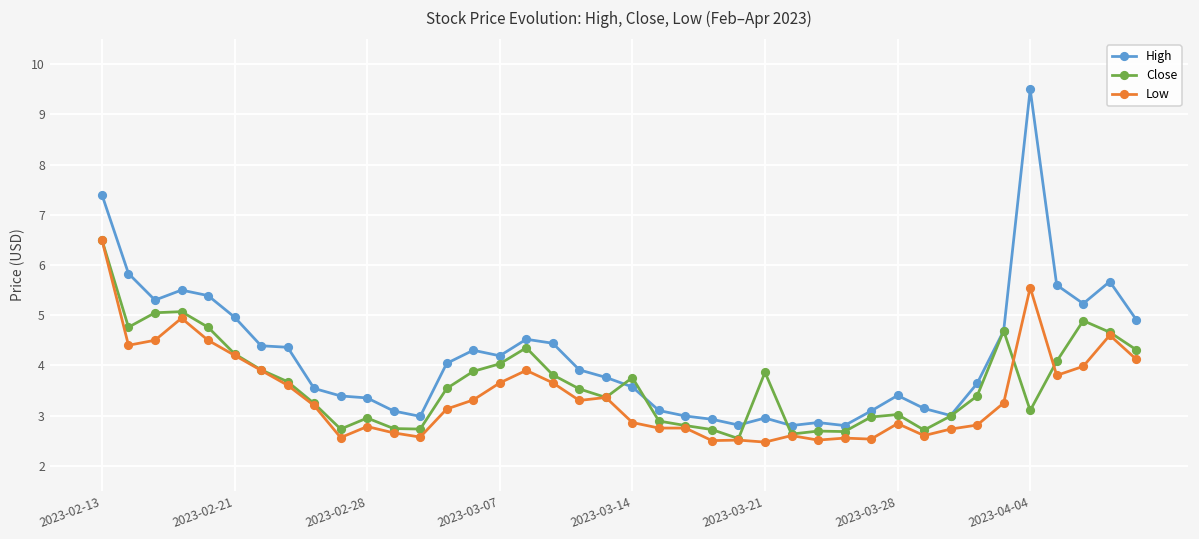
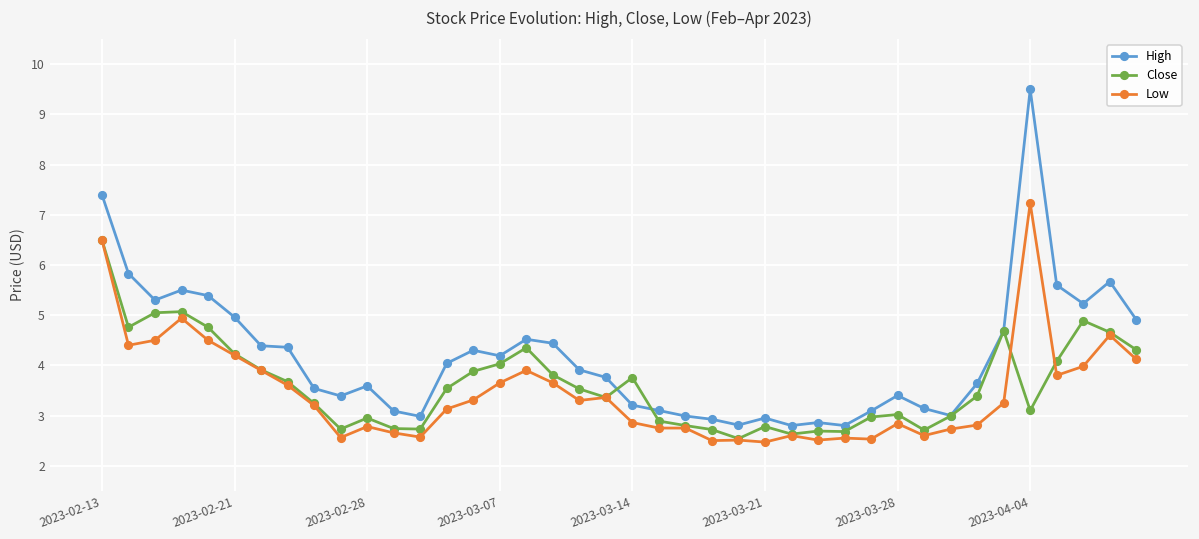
High, 2023-02-28: 3.4 -> 3.6
High, 2023-03-14: 3.6 -> 3.2
Close, 2023-03-21: 3.9 -> 2.8
Low, 2023-04-04: 5.6 -> 7.2
